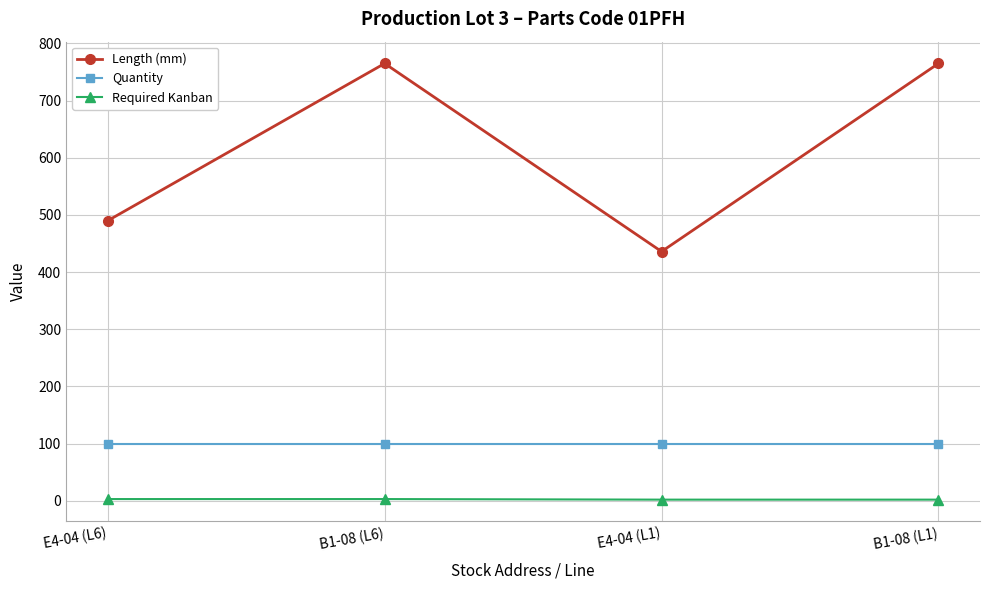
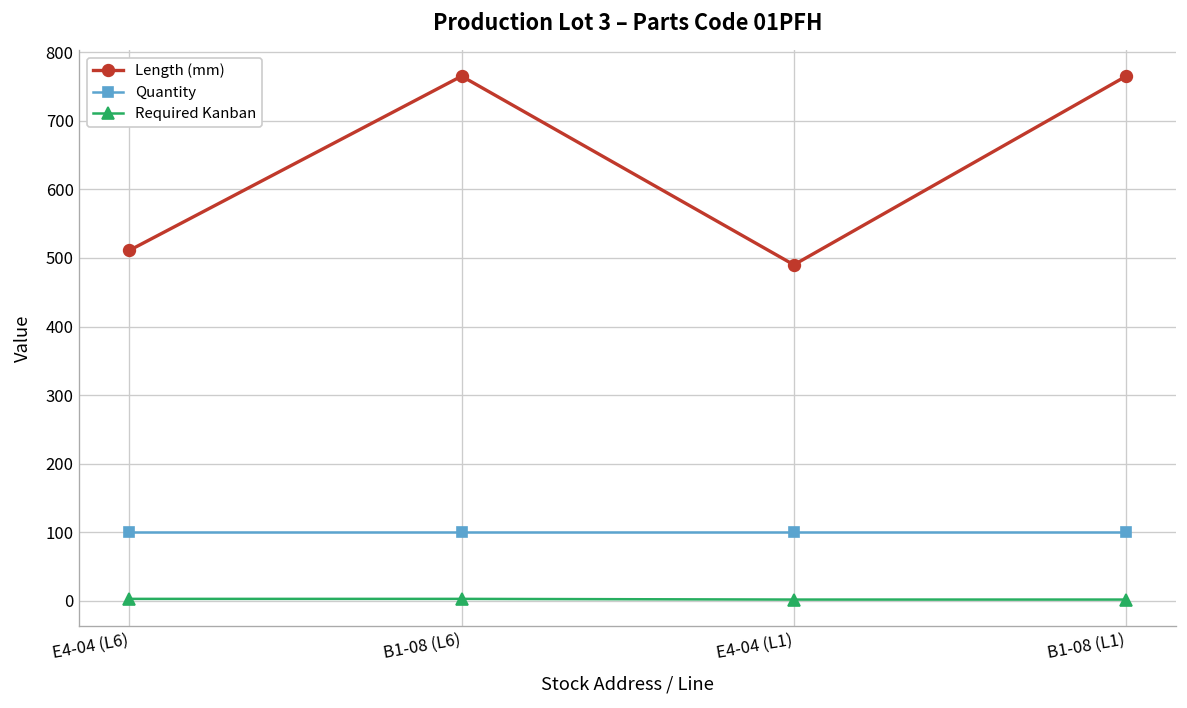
Length (mm), E4-04 (L6): 490 -> 510
Length (mm), E4-04 (L1): 440 -> 490
